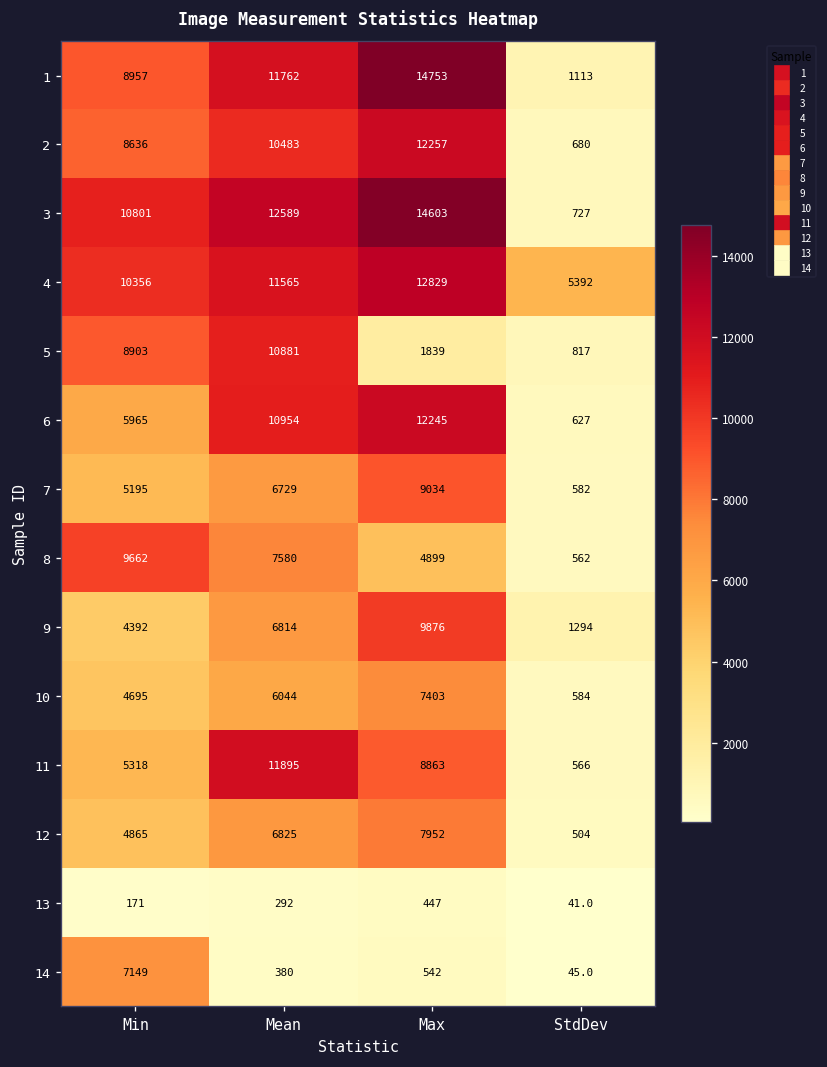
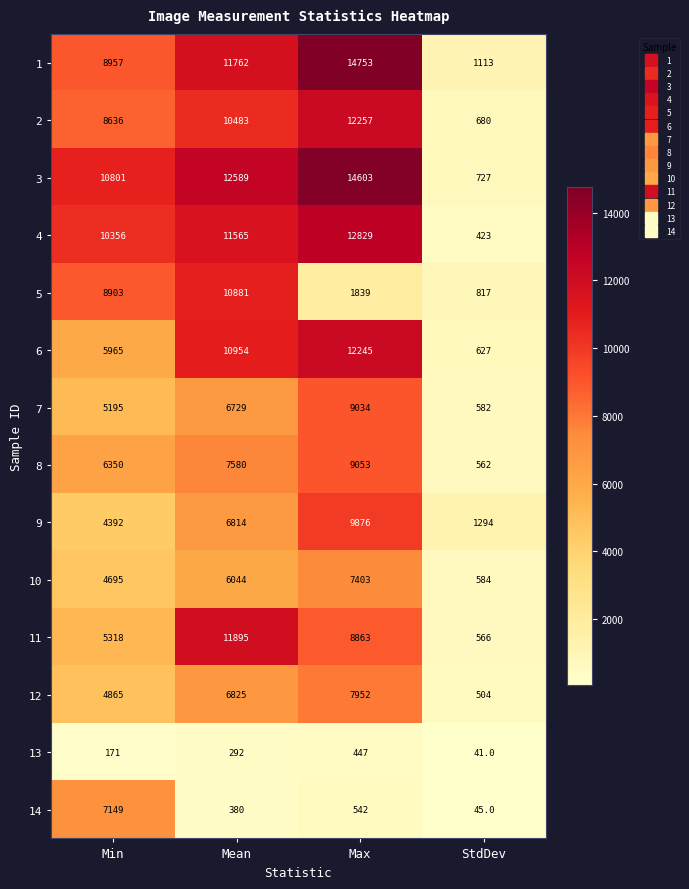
4, StdDev: 5392 -> 423
8, Min: 9662 -> 6350
8, Max: 4899 -> 9053
